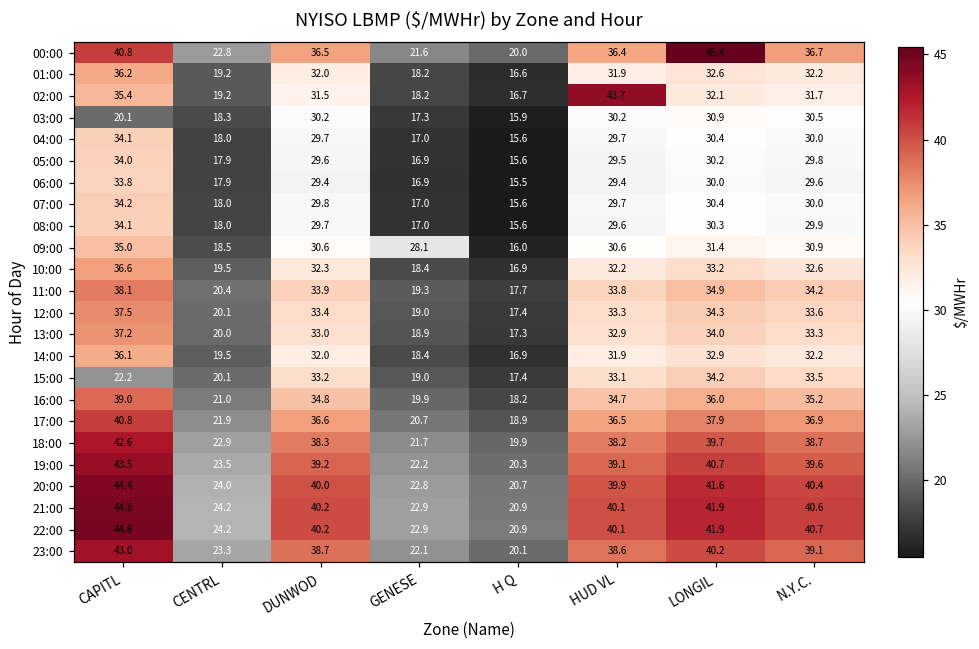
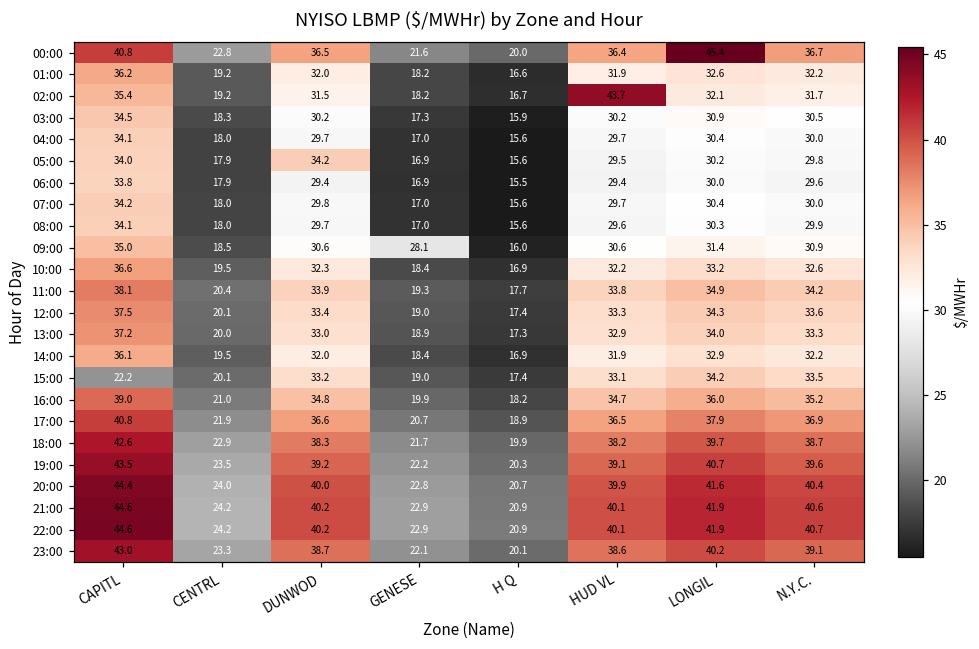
03:00, CAPITL: 20.1 -> 34.5
05:00, DUNWOD: 29.6 -> 34.2
